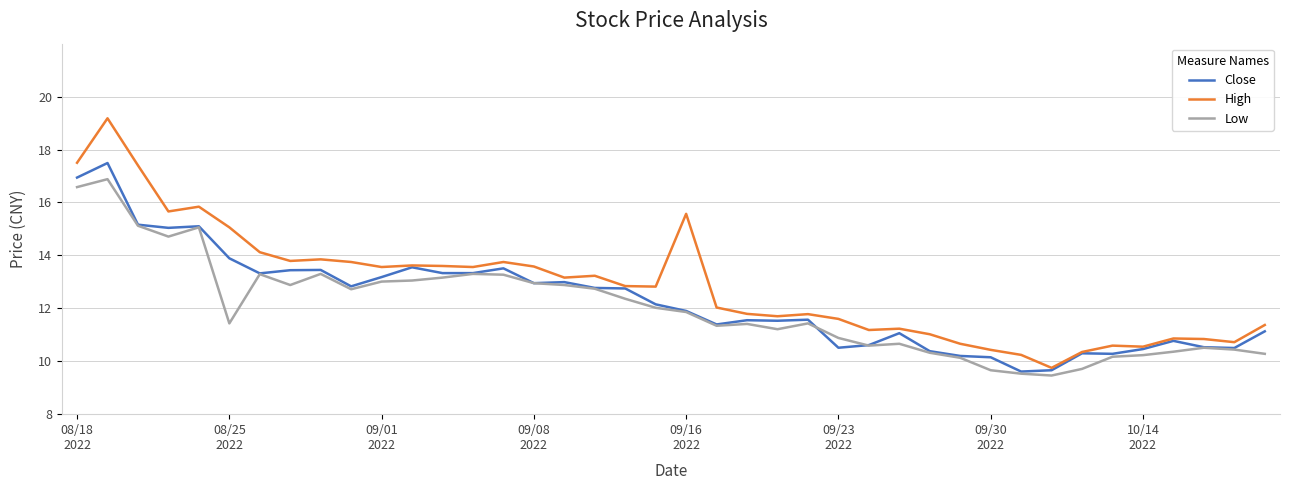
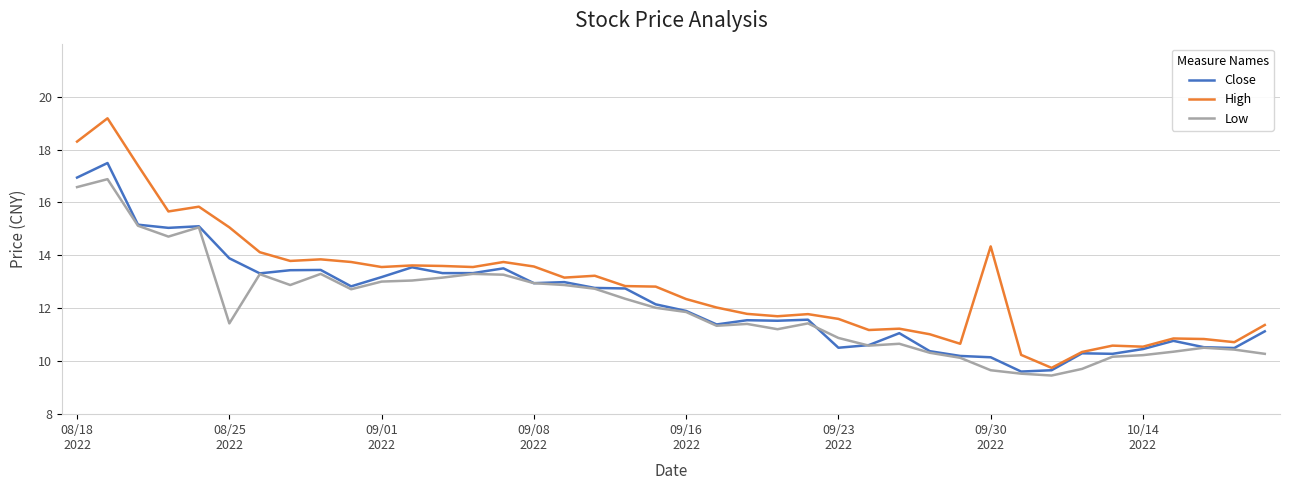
High, 08/18 2022: 17.5 -> 18.3
High, 09/16 2022: 15.6 -> 12.4
High, 09/30 2022: 10.4 -> 14.3
